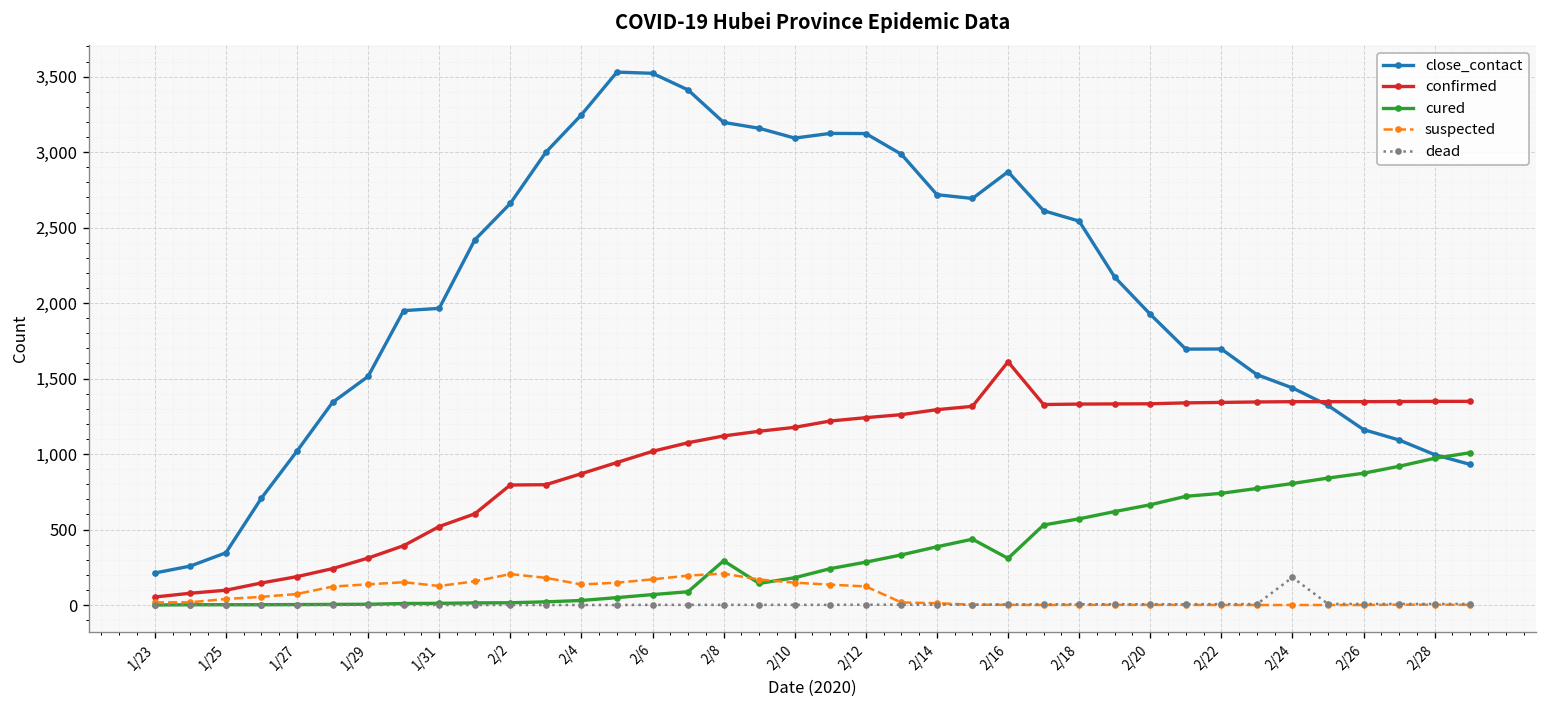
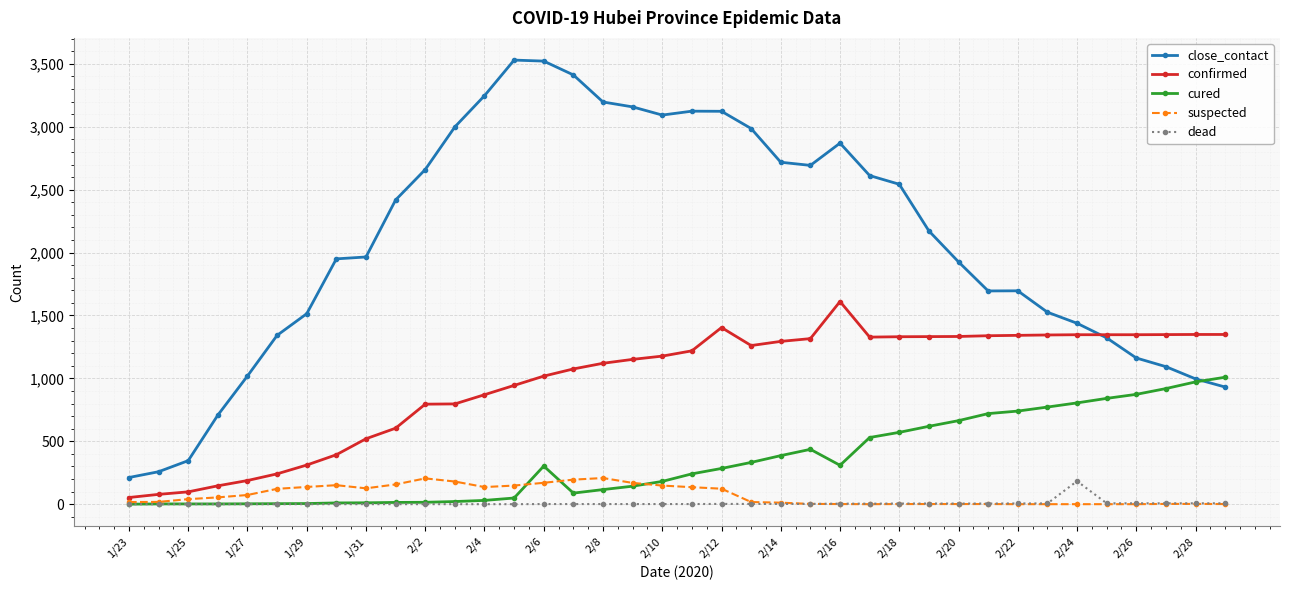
cured, 2/6: 70 -> 300
cured, 2/8: 290 -> 120
confirmed, 2/12: 1,240 -> 1,400
